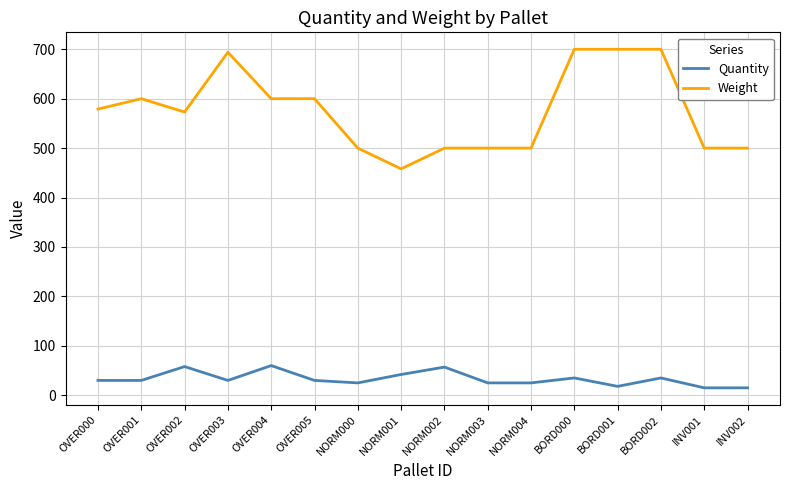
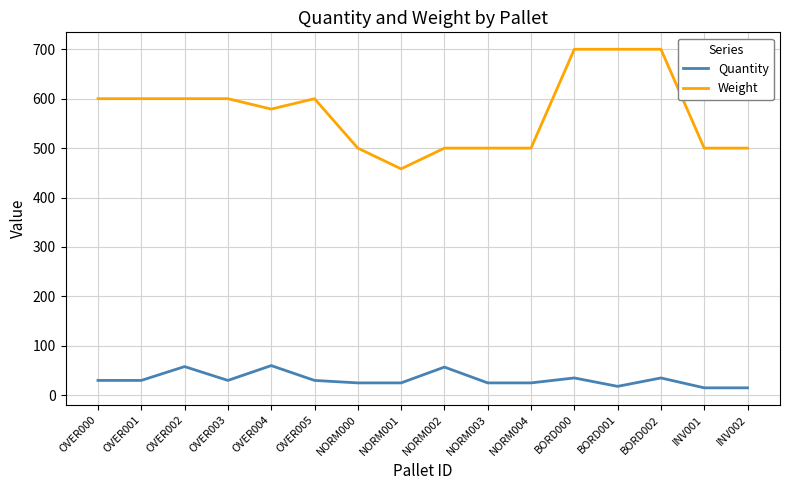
Weight, OVER000: 580 -> 600
Weight, OVER002: 570 -> 600
Weight, OVER003: 690 -> 600
Weight, OVER004: 600 -> 580
Quantity, NORM001: 40 -> 30
